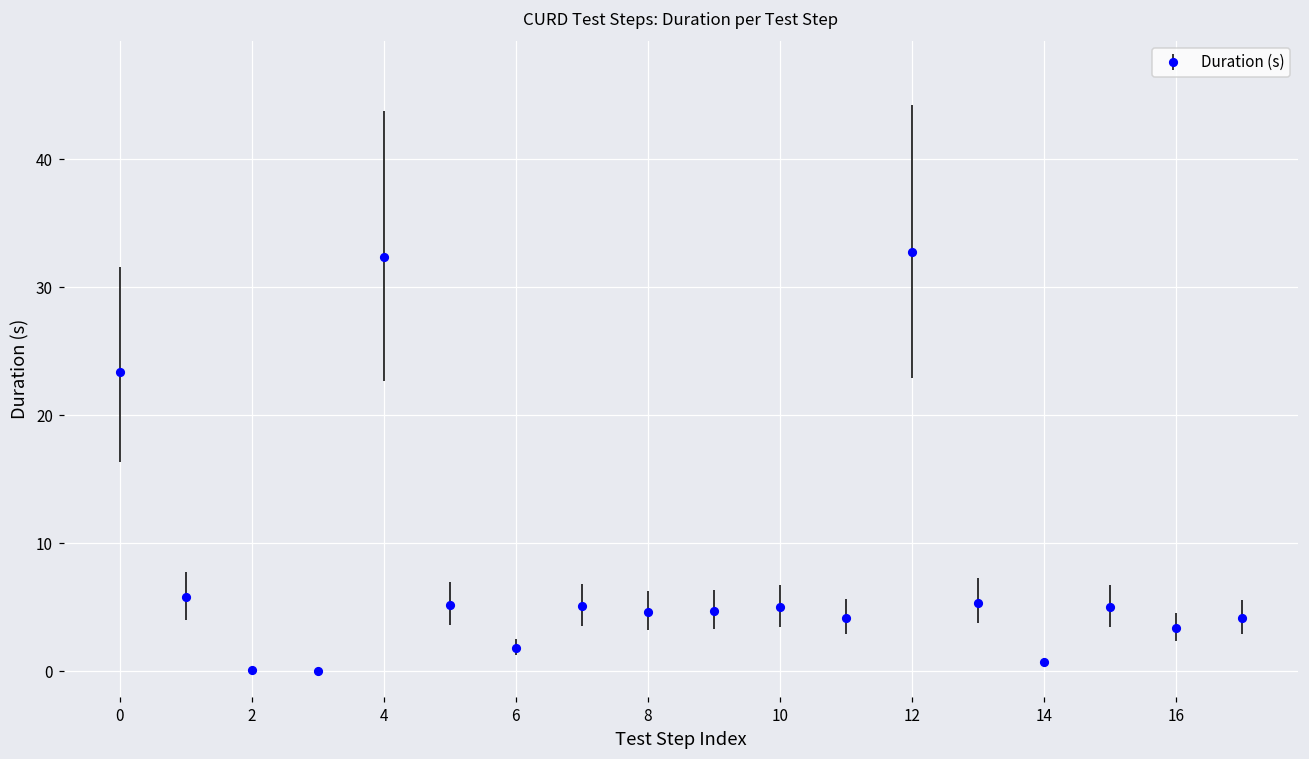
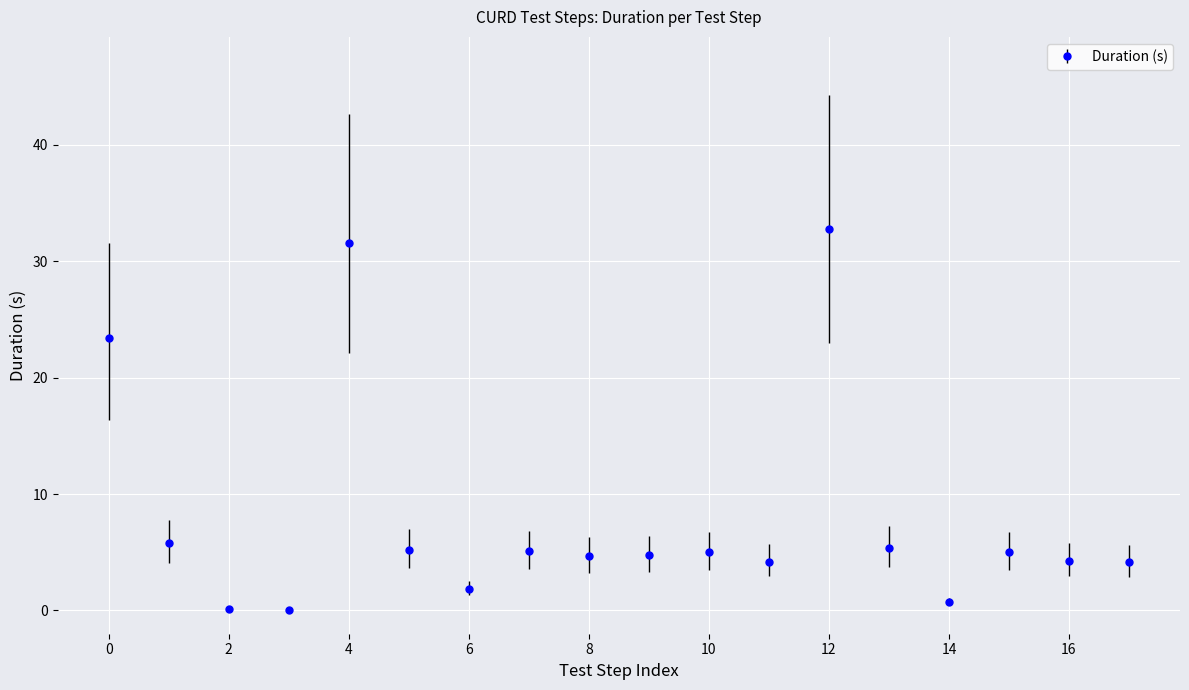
4: 32.4 -> 31.6
16: 3.4 -> 4.3
